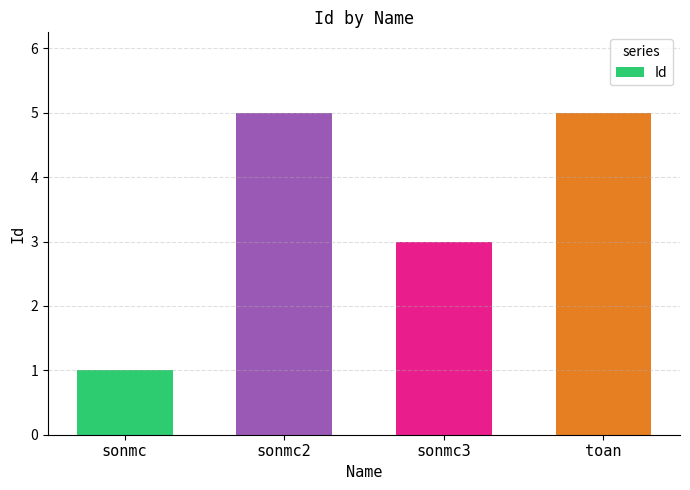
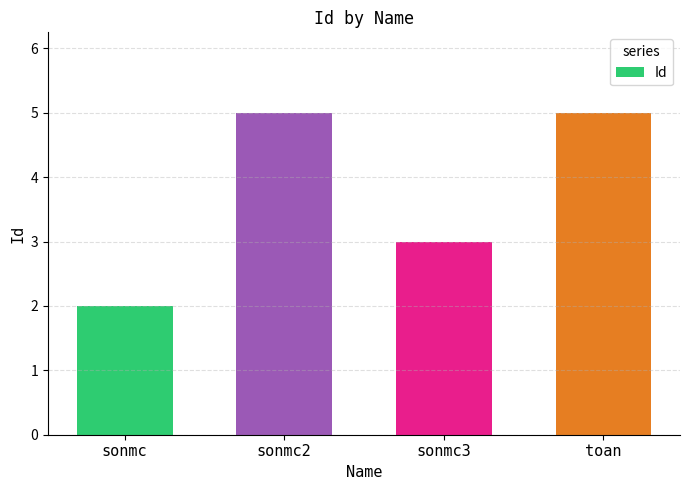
sonmc: 1 -> 2
